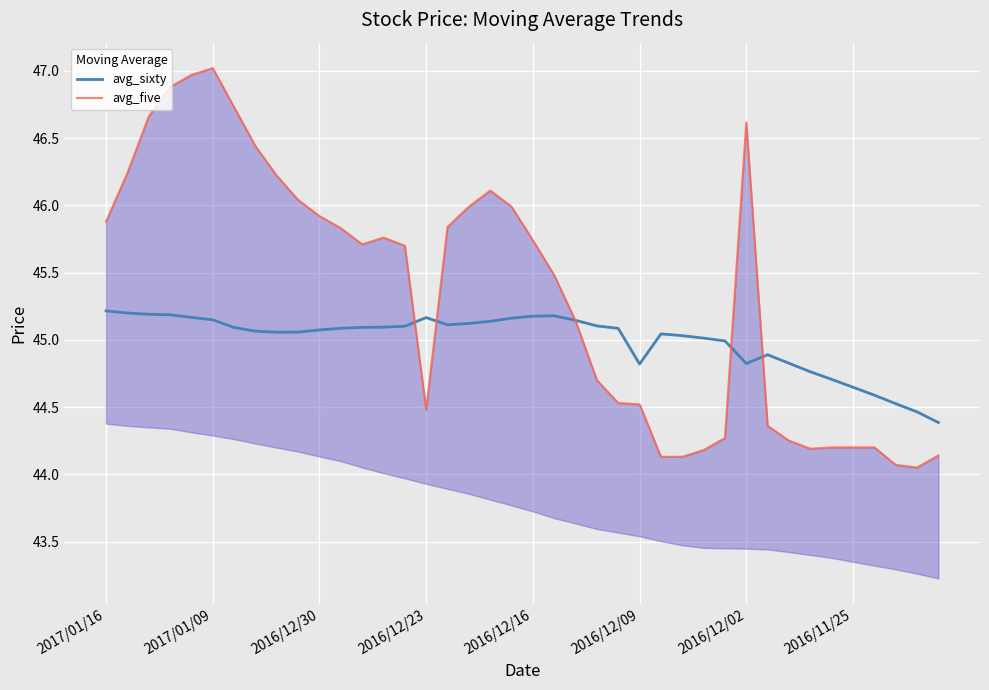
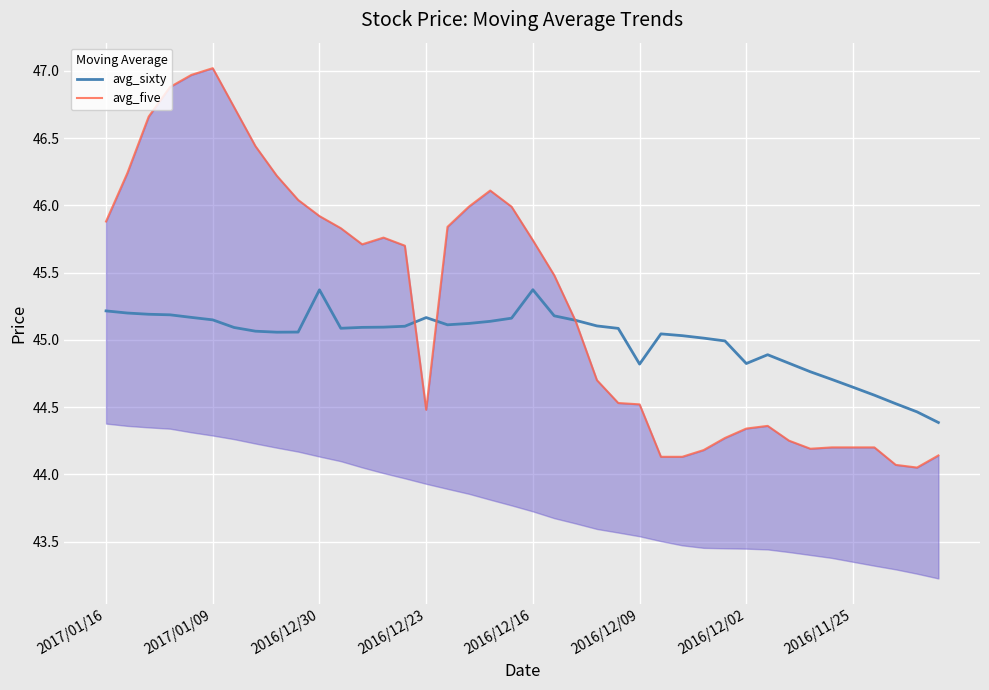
avg_sixty, 2016/12/30: 45.07 -> 45.37
avg_sixty, 2016/12/16: 45.18 -> 45.37
avg_five, 2016/12/02: 46.62 -> 44.34
